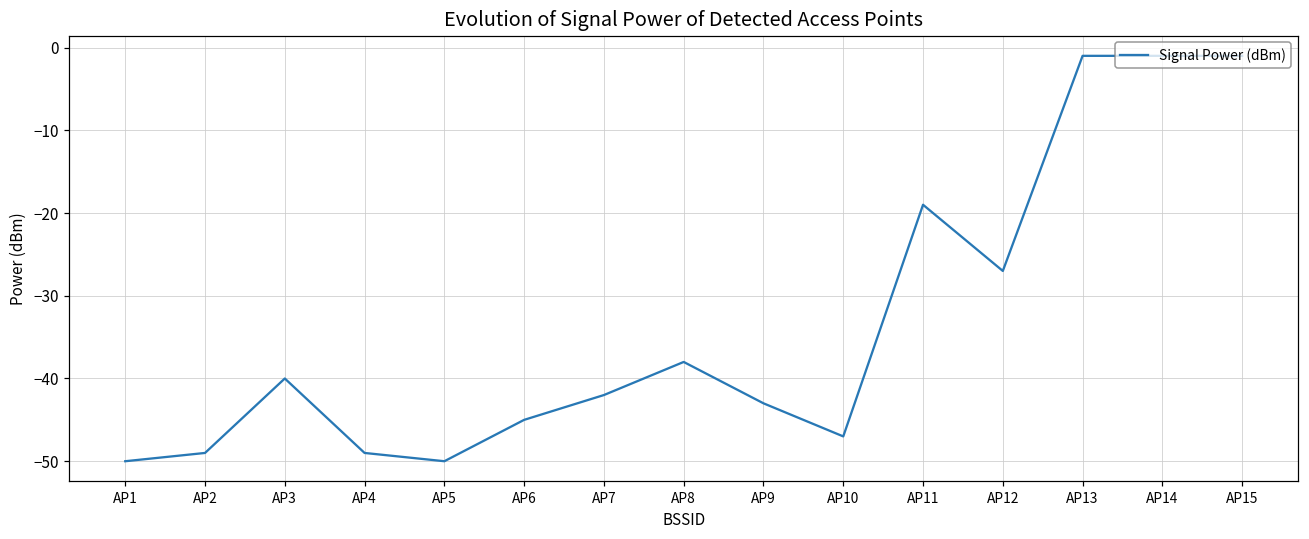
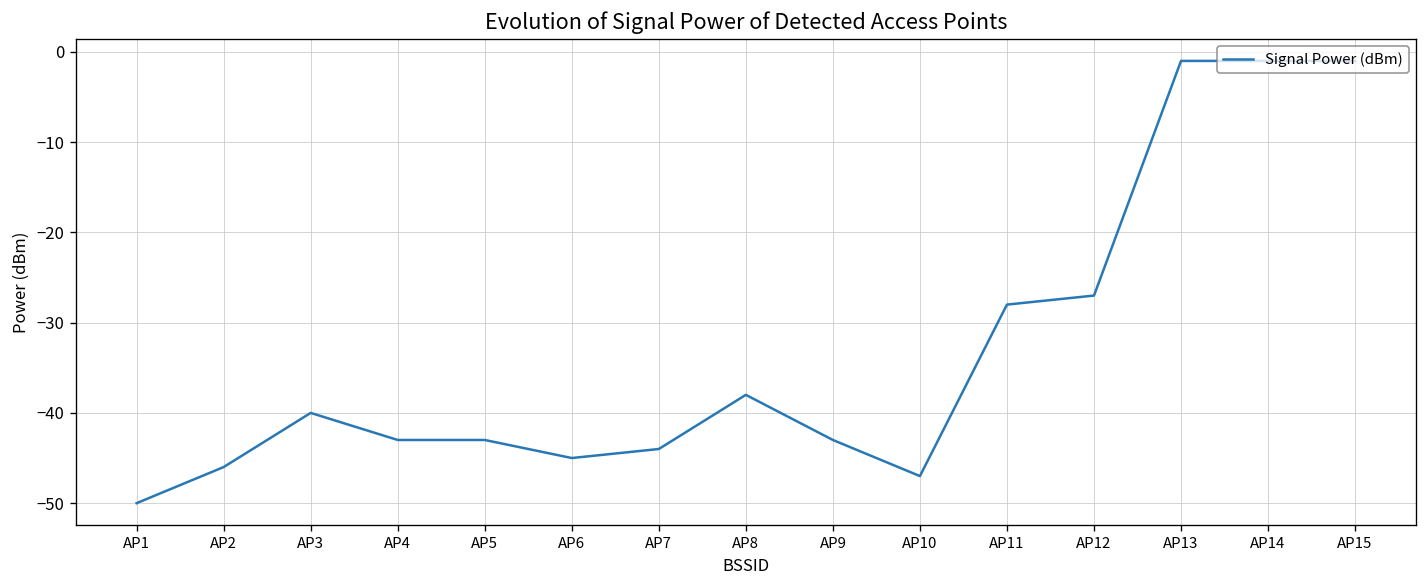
AP2: -49 -> -46
AP4: -49 -> -43
AP5: -50 -> -43
AP7: -42 -> -44
AP11: -19 -> -28
